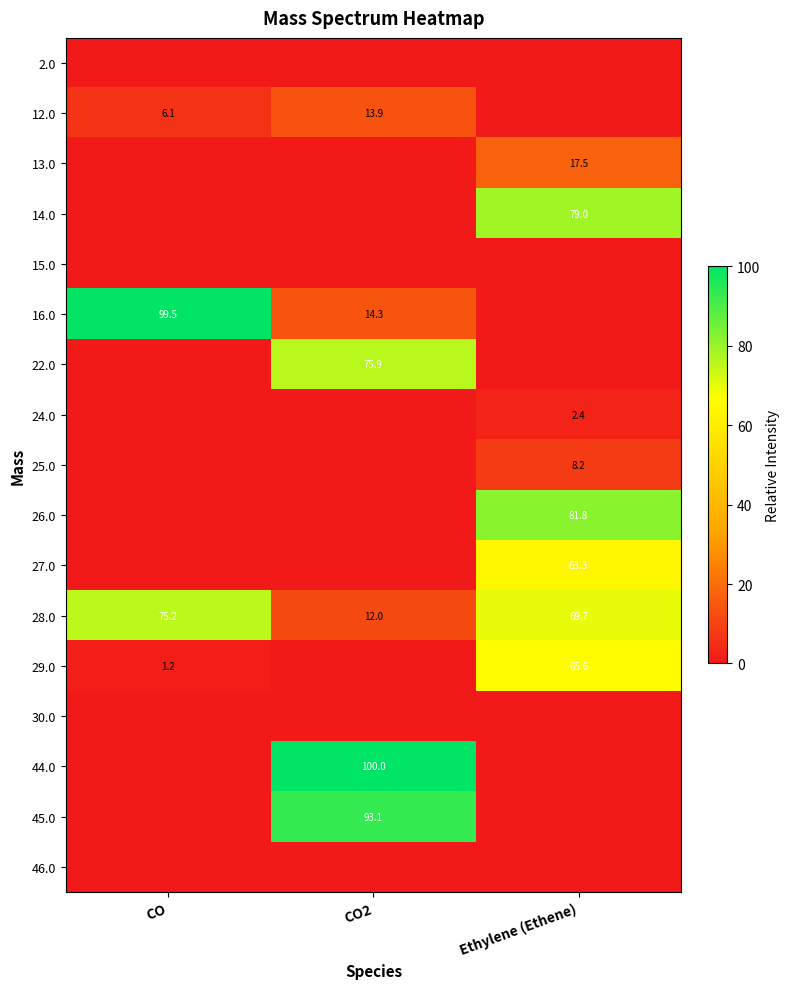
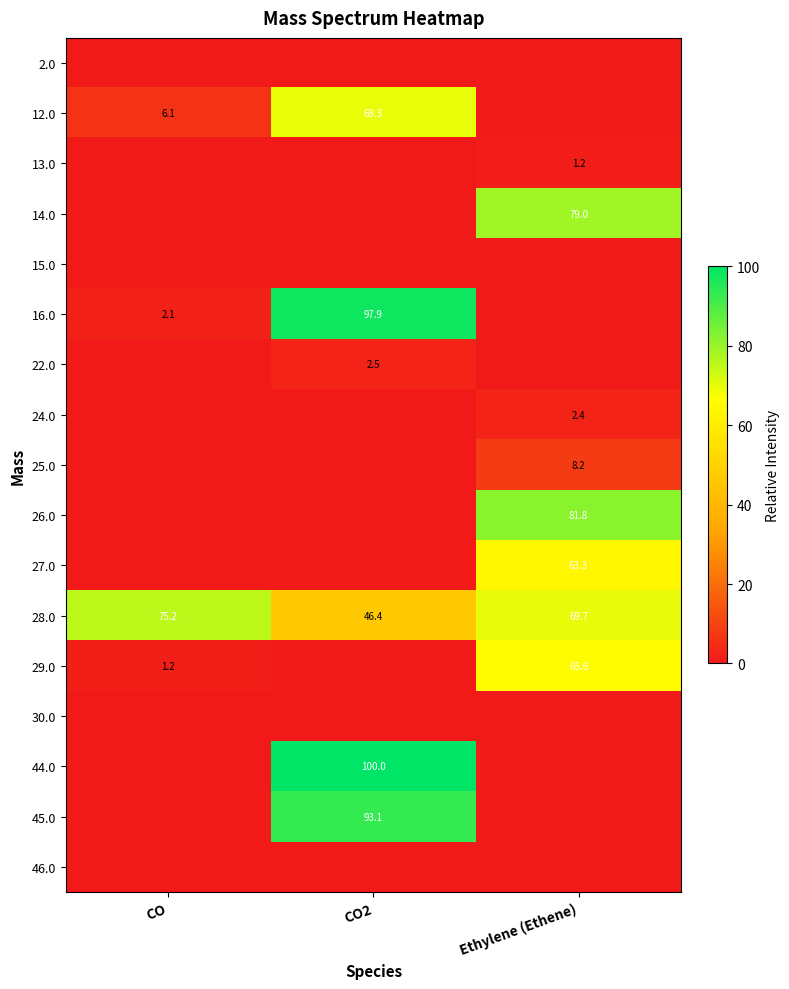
12.0, CO2: 13.9 -> 69.3
13.0, Ethylene (Ethene): 17.5 -> 1.2
16.0, CO: 99.5 -> 2.1
16.0, CO2: 14.3 -> 97.9
22.0, CO2: 75.9 -> 2.5
28.0, CO2: 12.0 -> 46.4
